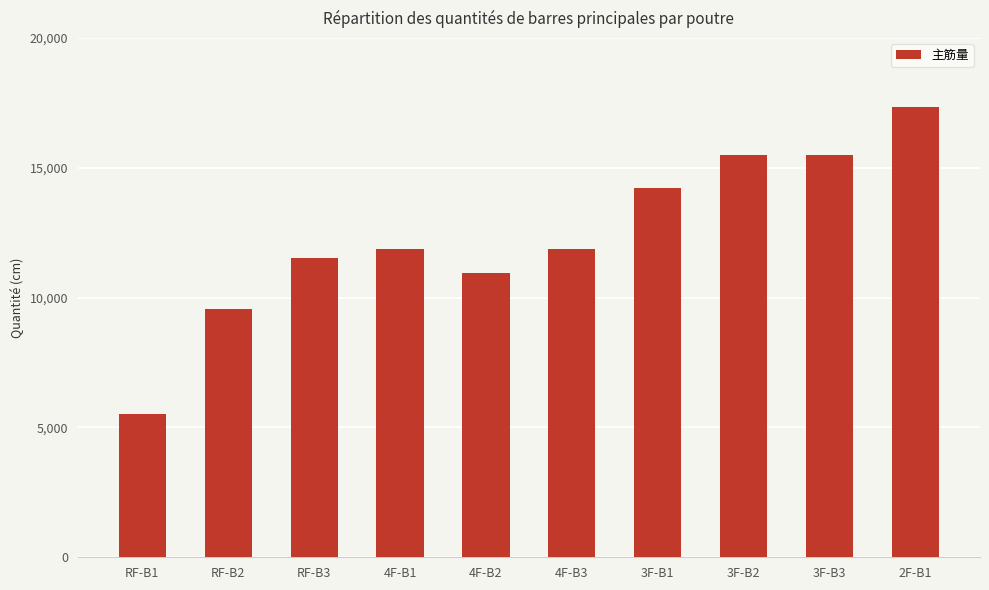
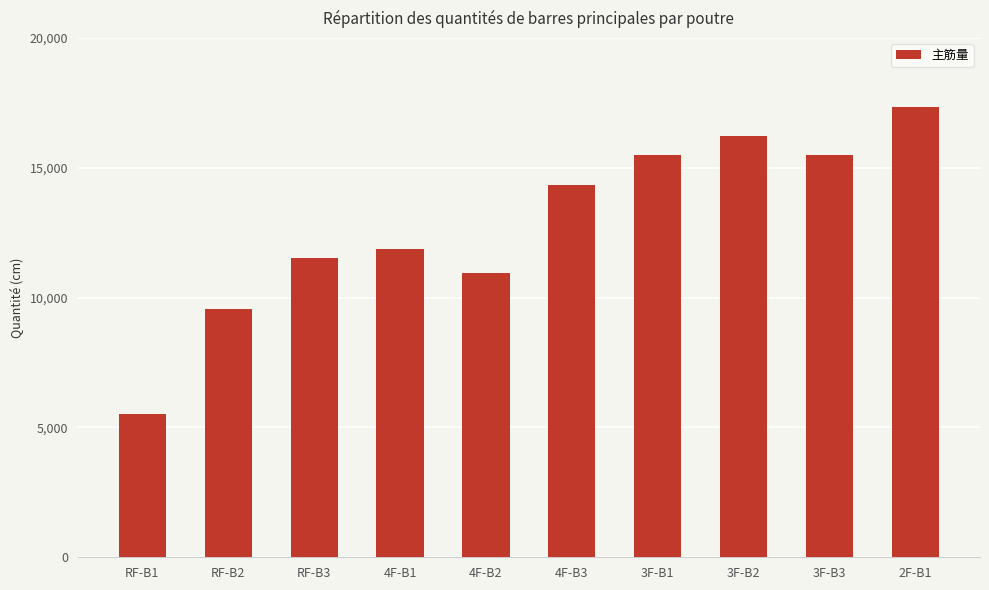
4F-B3: 11,900 -> 14,300
3F-B1: 14,200 -> 15,500
3F-B2: 15,500 -> 16,200
